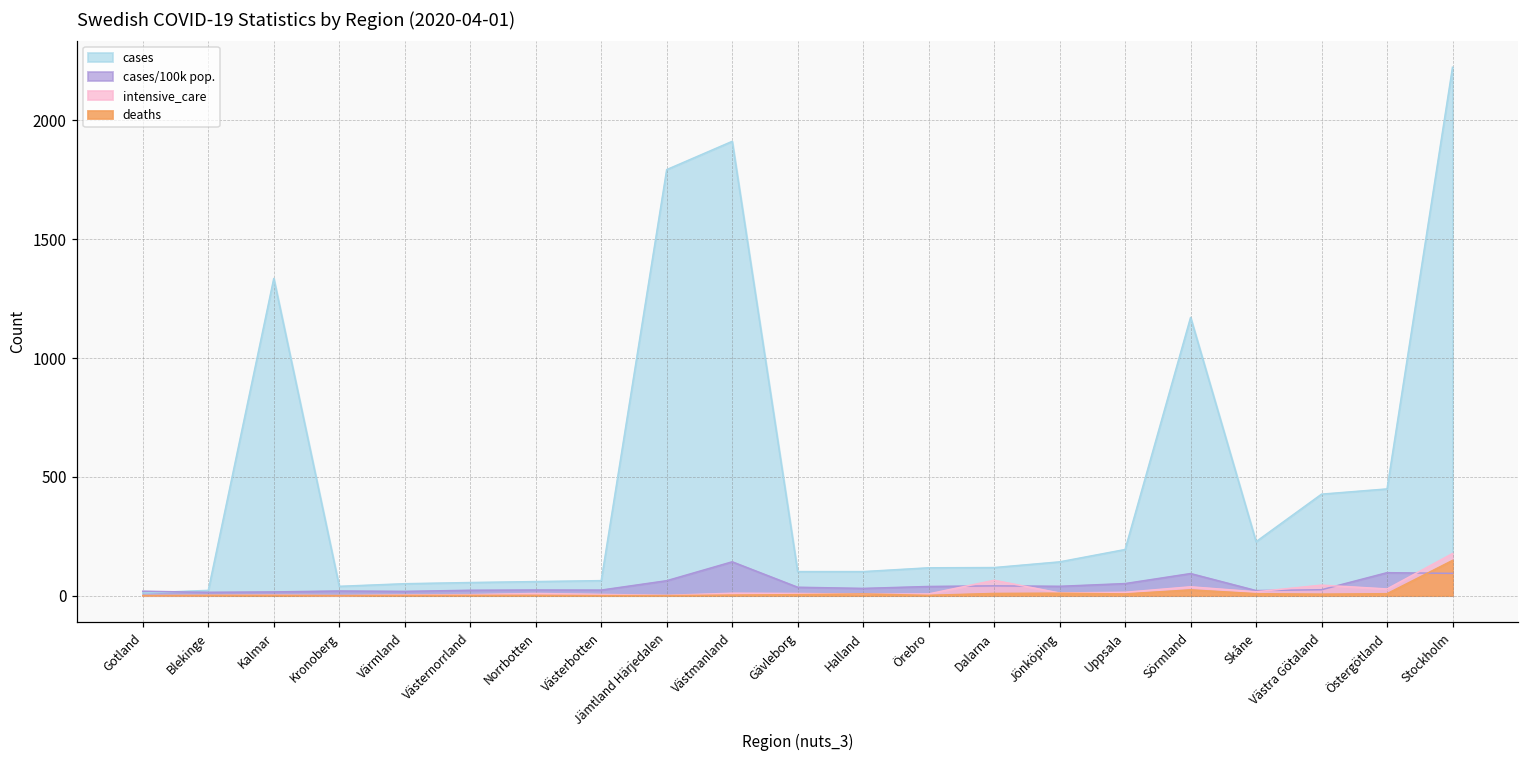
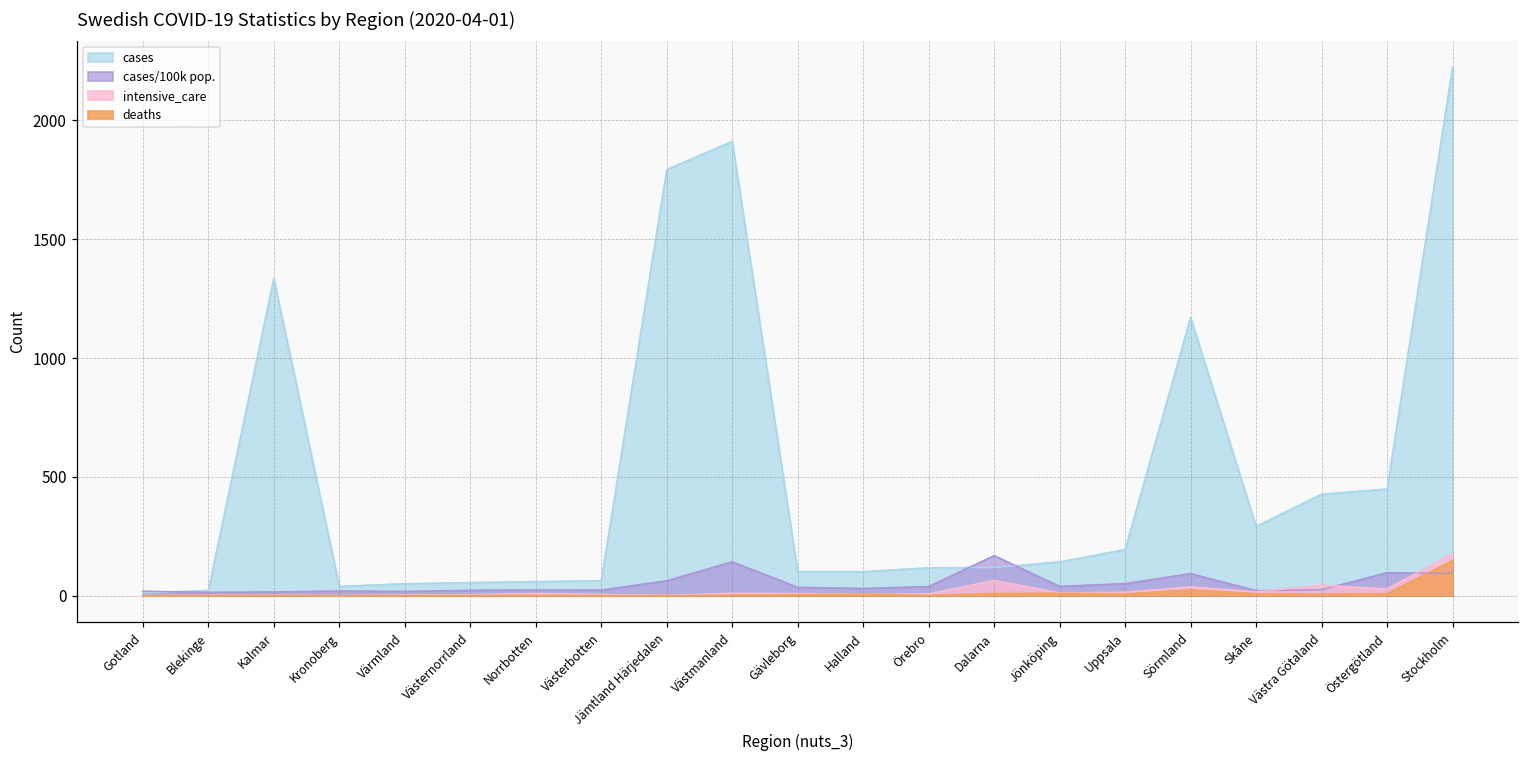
cases/100k pop., Dalarna: 40 -> 170
cases, Skåne: 230 -> 290
